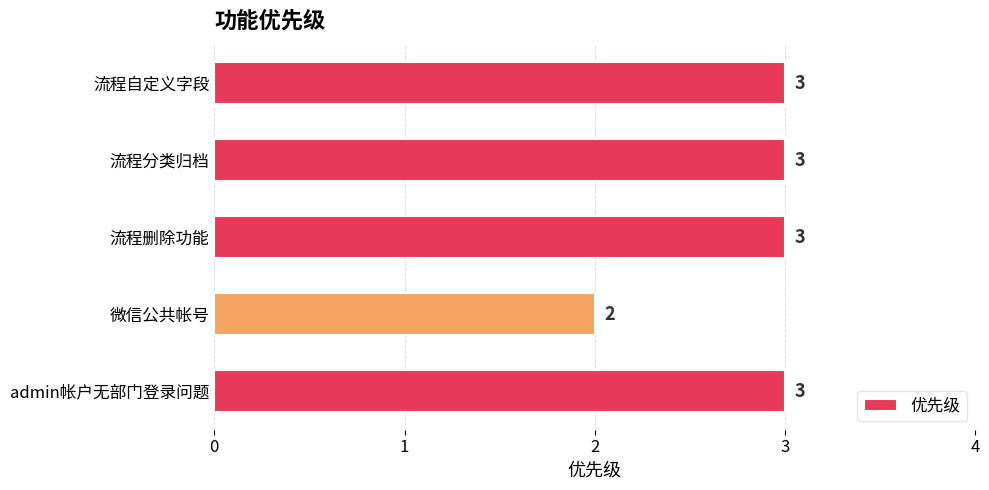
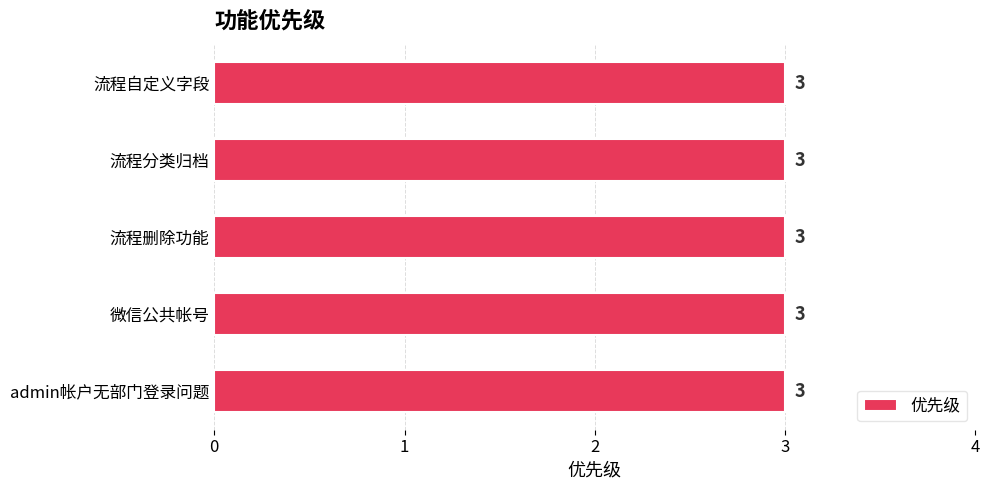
微信公共帐号: 2 -> 3
